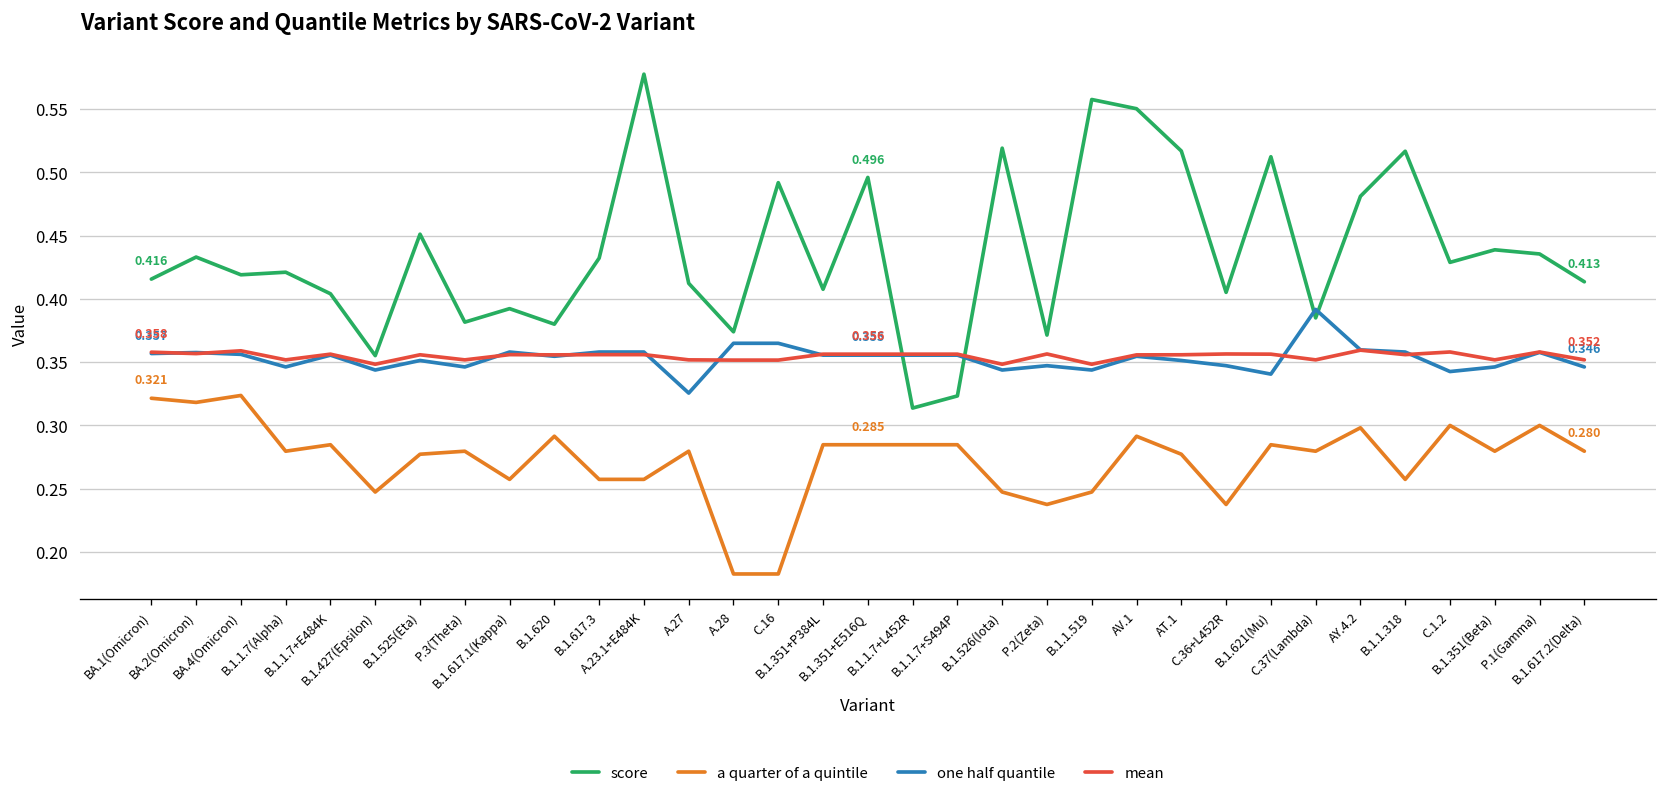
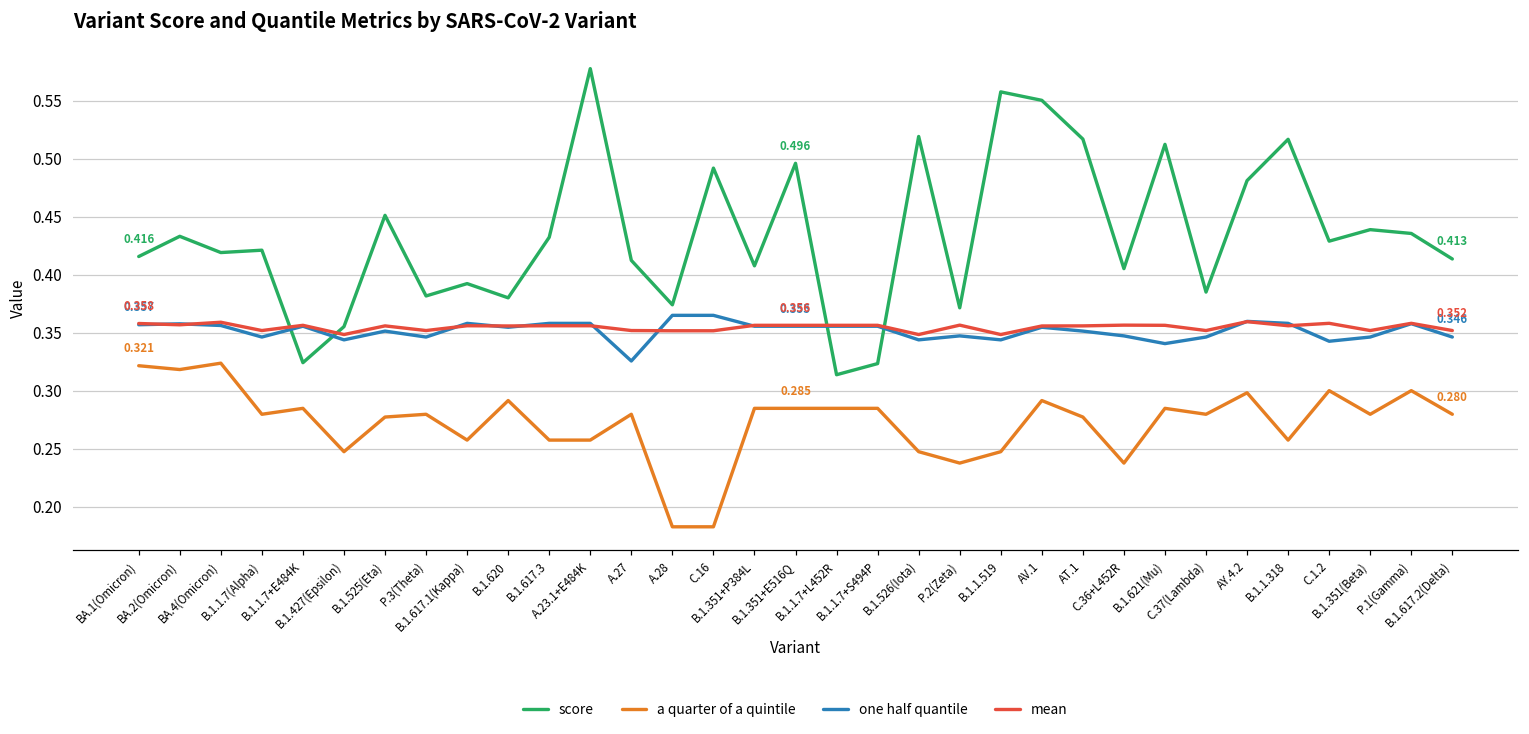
score, B.1.1.7+E484K: 0.404 -> 0.324
one half quantile, C.37(Lambda): 0.392 -> 0.346
